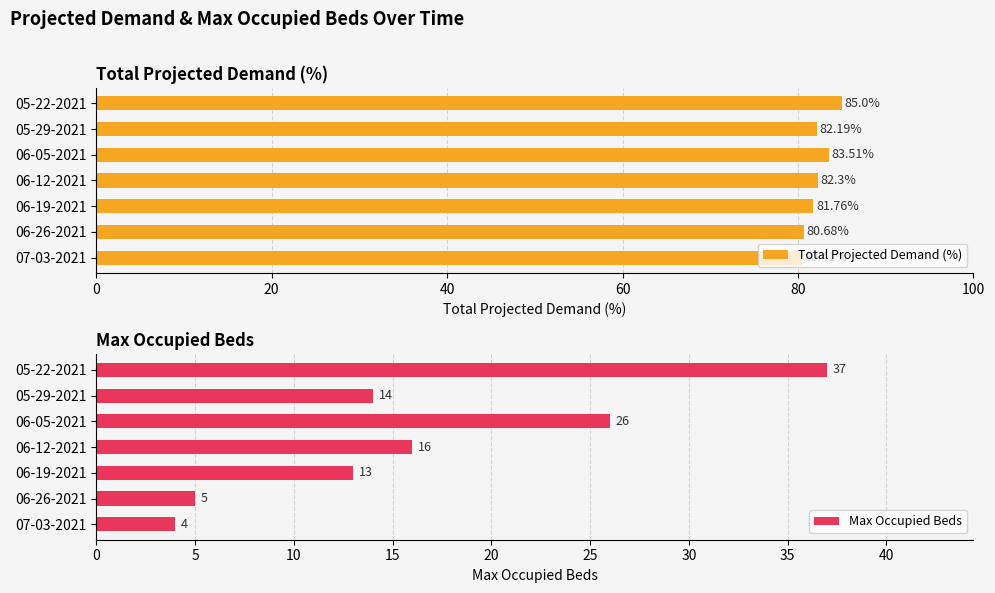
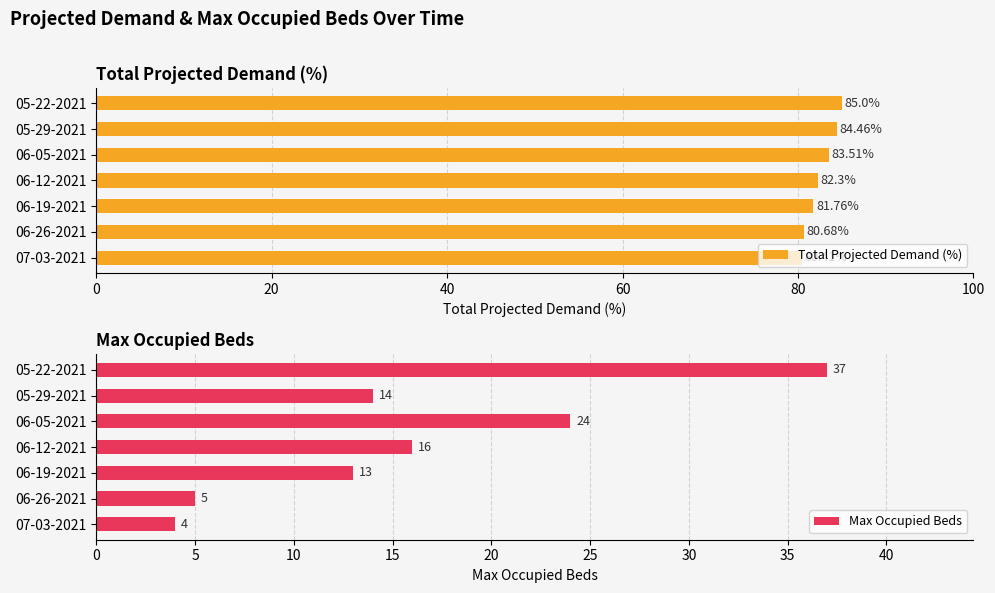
Total Projected Demand (%), 05-29-2021: 82.19% -> 84.46%
Max Occupied Beds, 06-05-2021: 26 -> 24
